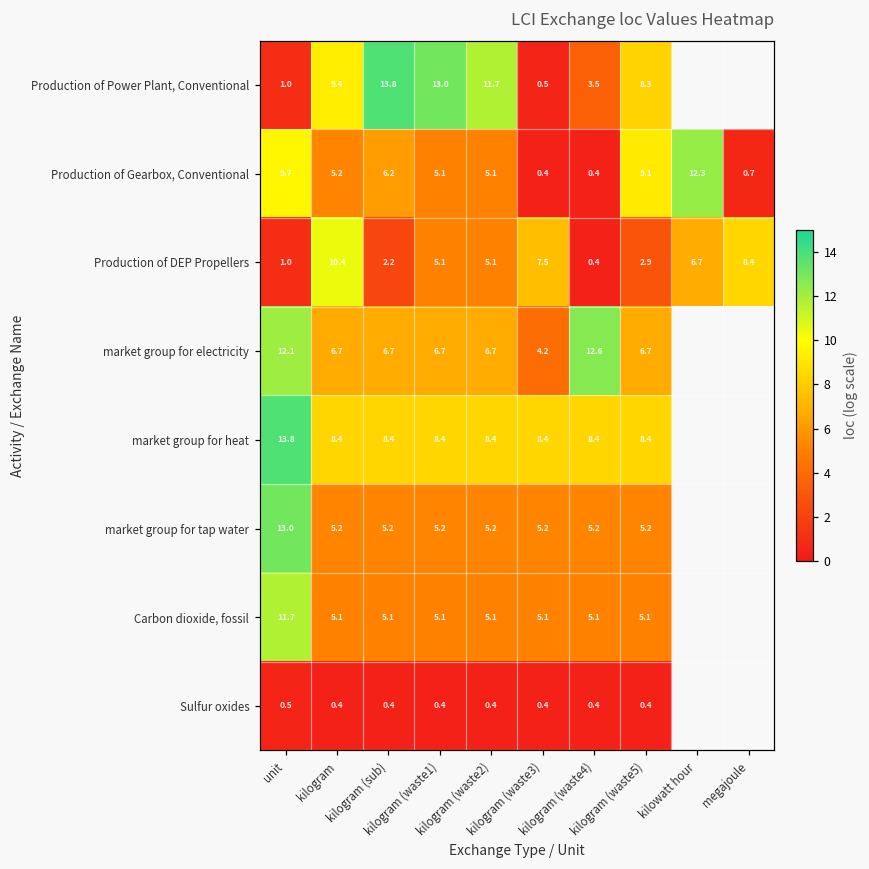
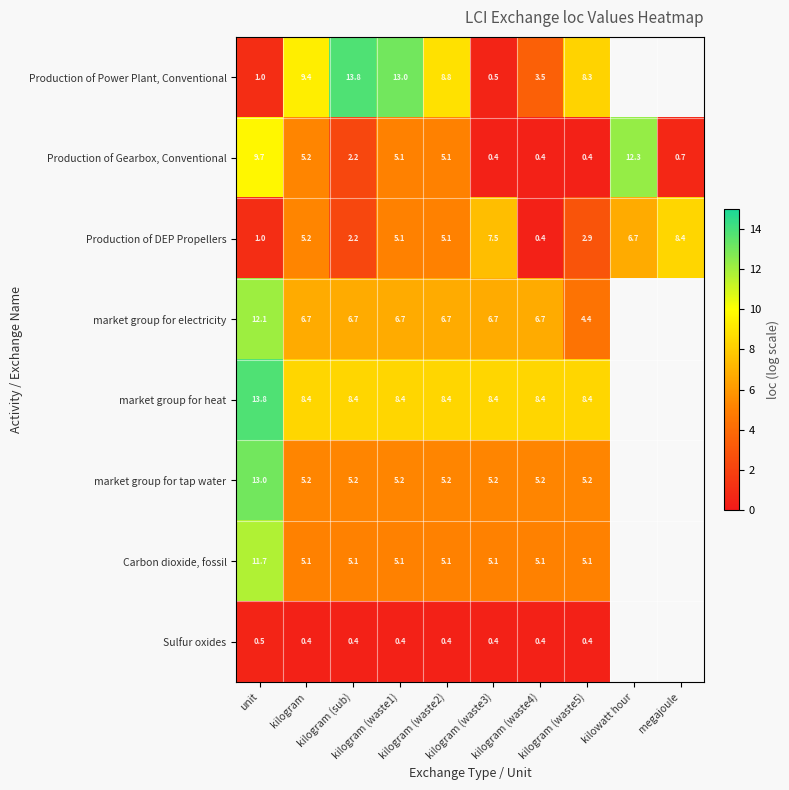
Production of Power Plant, Conventional, kilogram (waste2): 11.7 -> 8.8
Production of Gearbox, Conventional, kilogram (sub): 6.2 -> 2.2
Production of Gearbox, Conventional, kilogram (waste5): 9.1 -> 0.4
Production of DEP Propellers, kilogram: 10.4 -> 5.2
market group for electricity, kilogram (waste3): 4.2 -> 6.7
market group for electricity, kilogram (waste4): 12.6 -> 6.7
market group for electricity, kilogram (waste5): 6.7 -> 4.4
